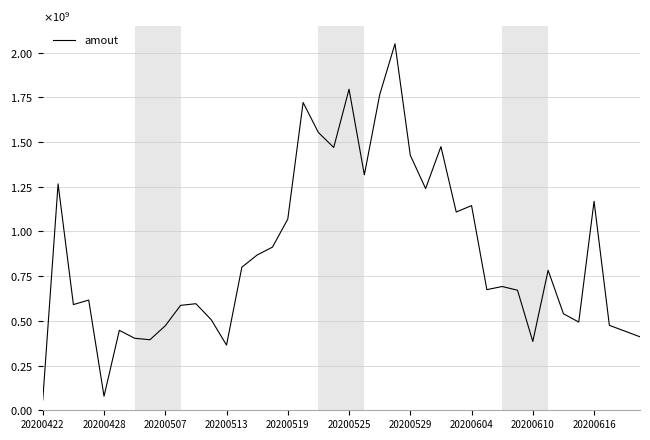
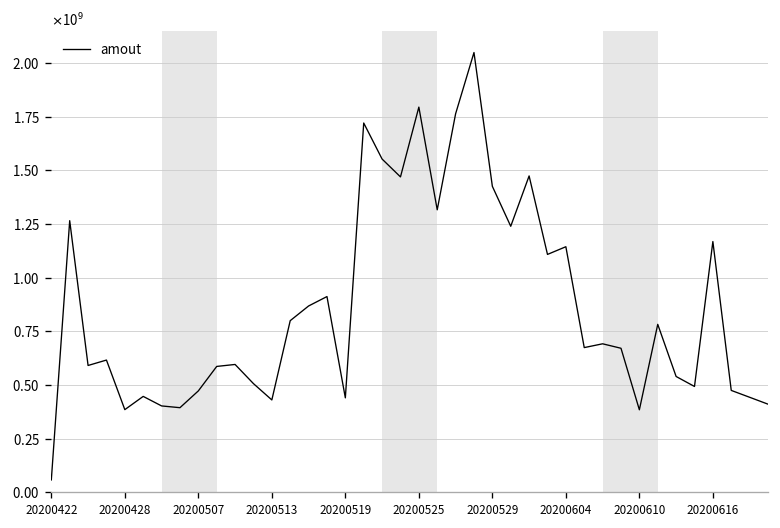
20200428: 80000000 -> 390000000
20200513: 360000000 -> 430000000
20200519: 1070000000 -> 440000000
